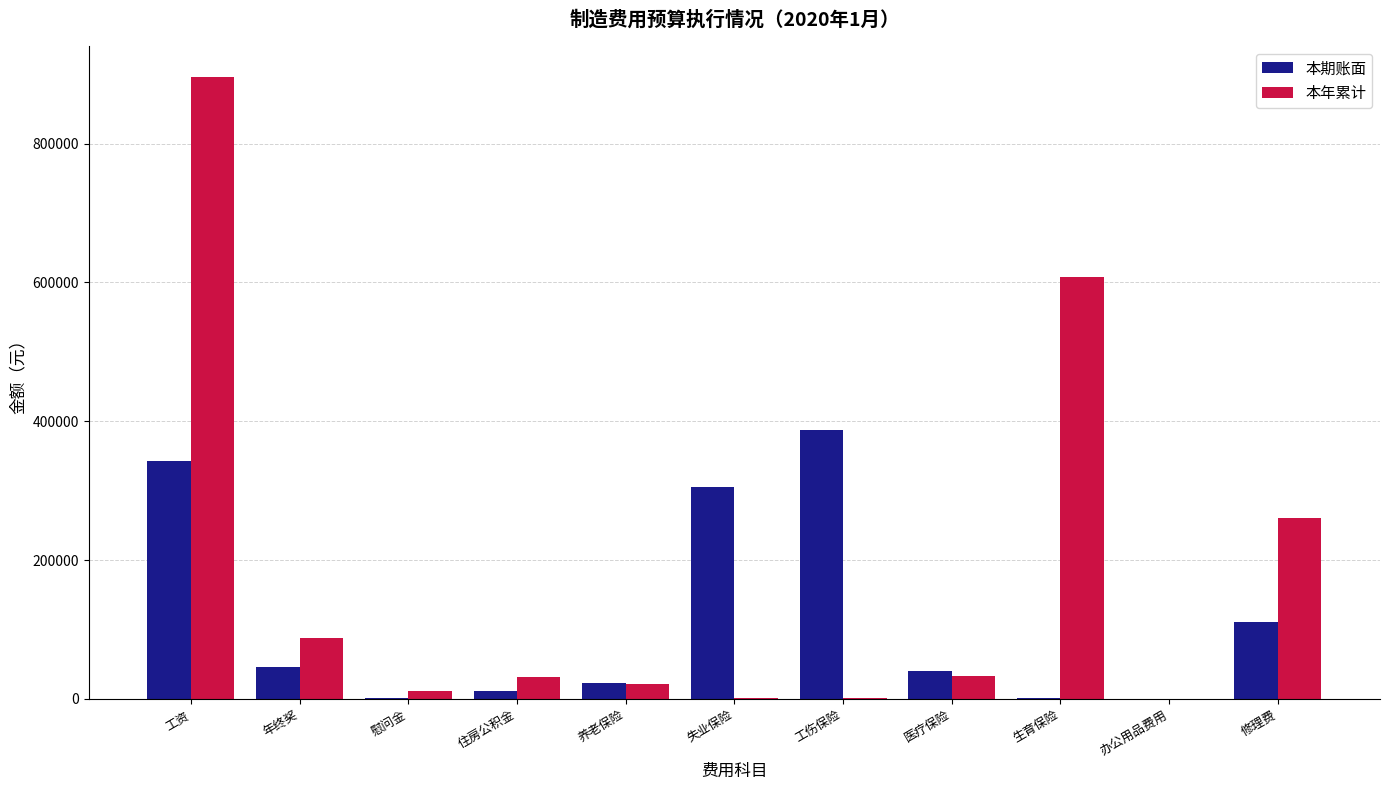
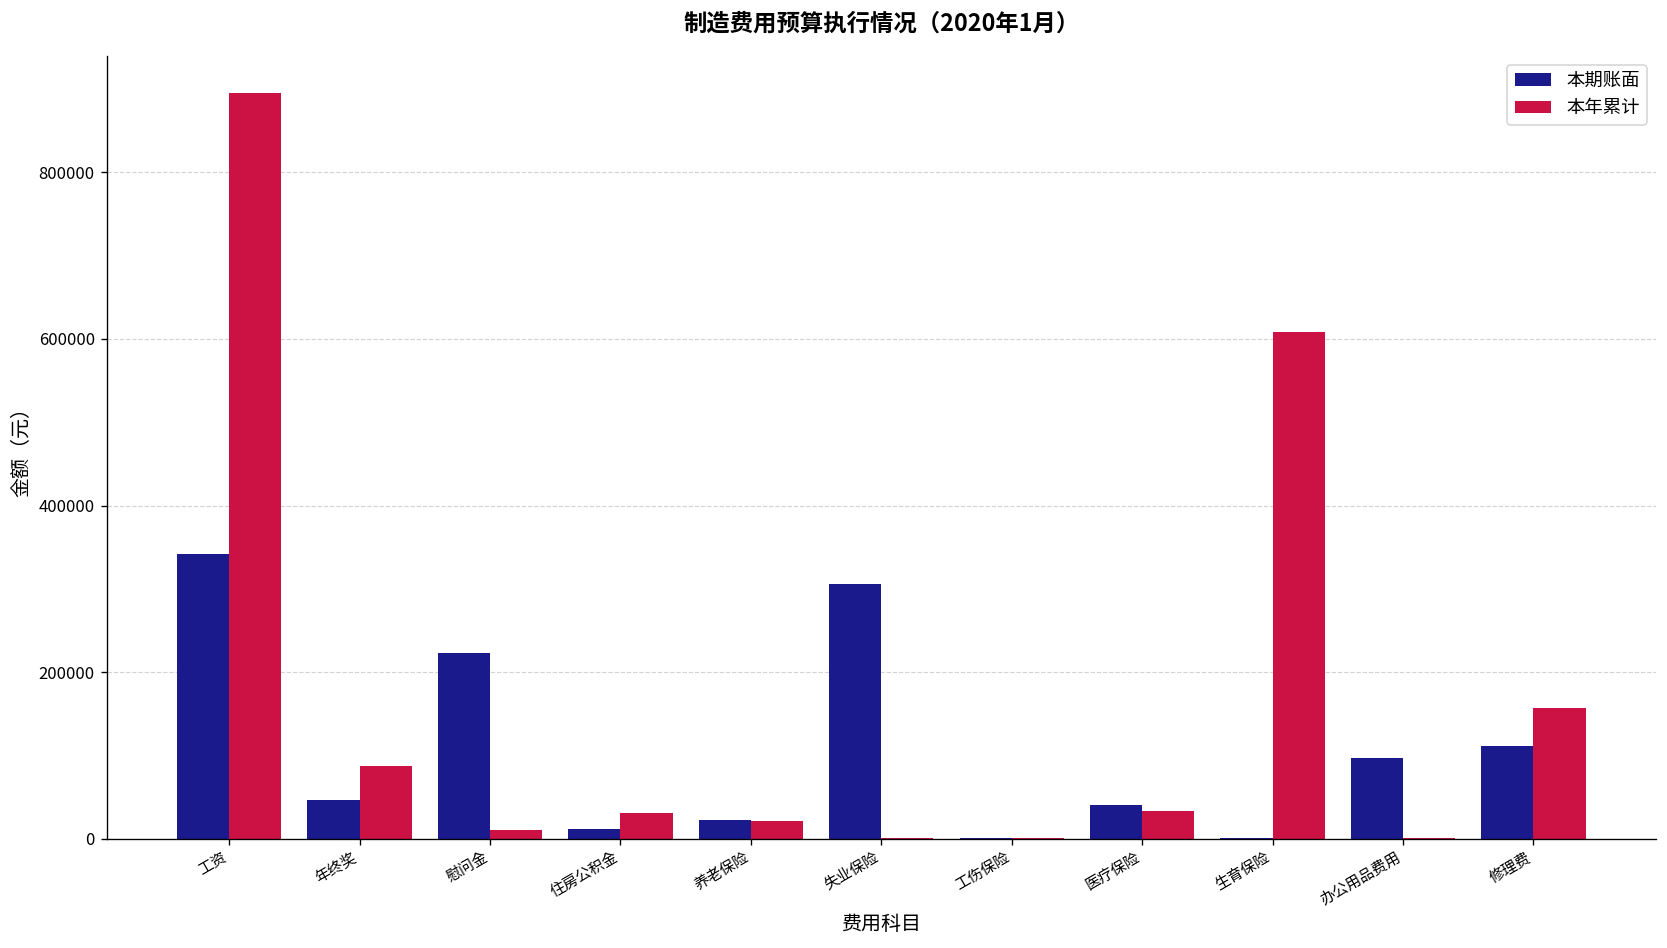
本期账面, 慰问金: 0 -> 220000
本期账面, 工伤保险: 390000 -> 0
本期账面, 办公用品费用: 0 -> 100000
本年累计, 修理费: 260000 -> 160000
